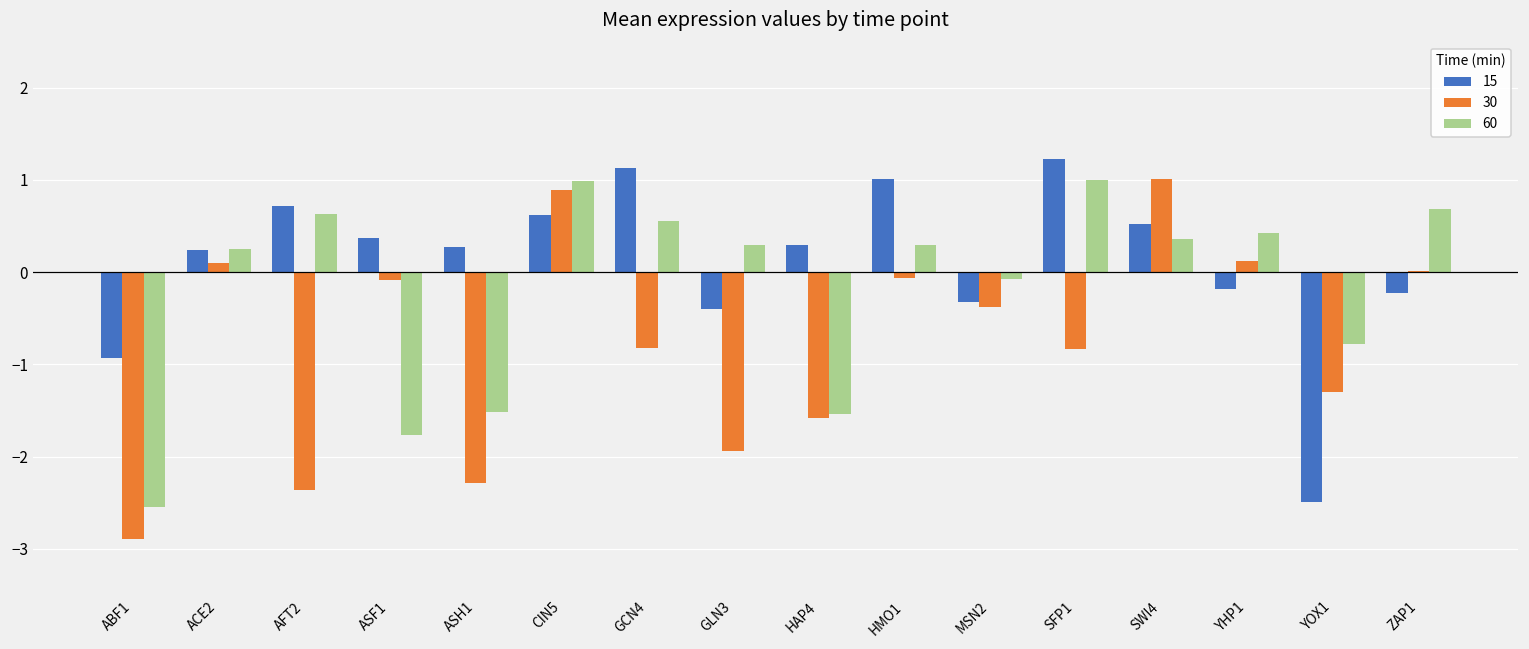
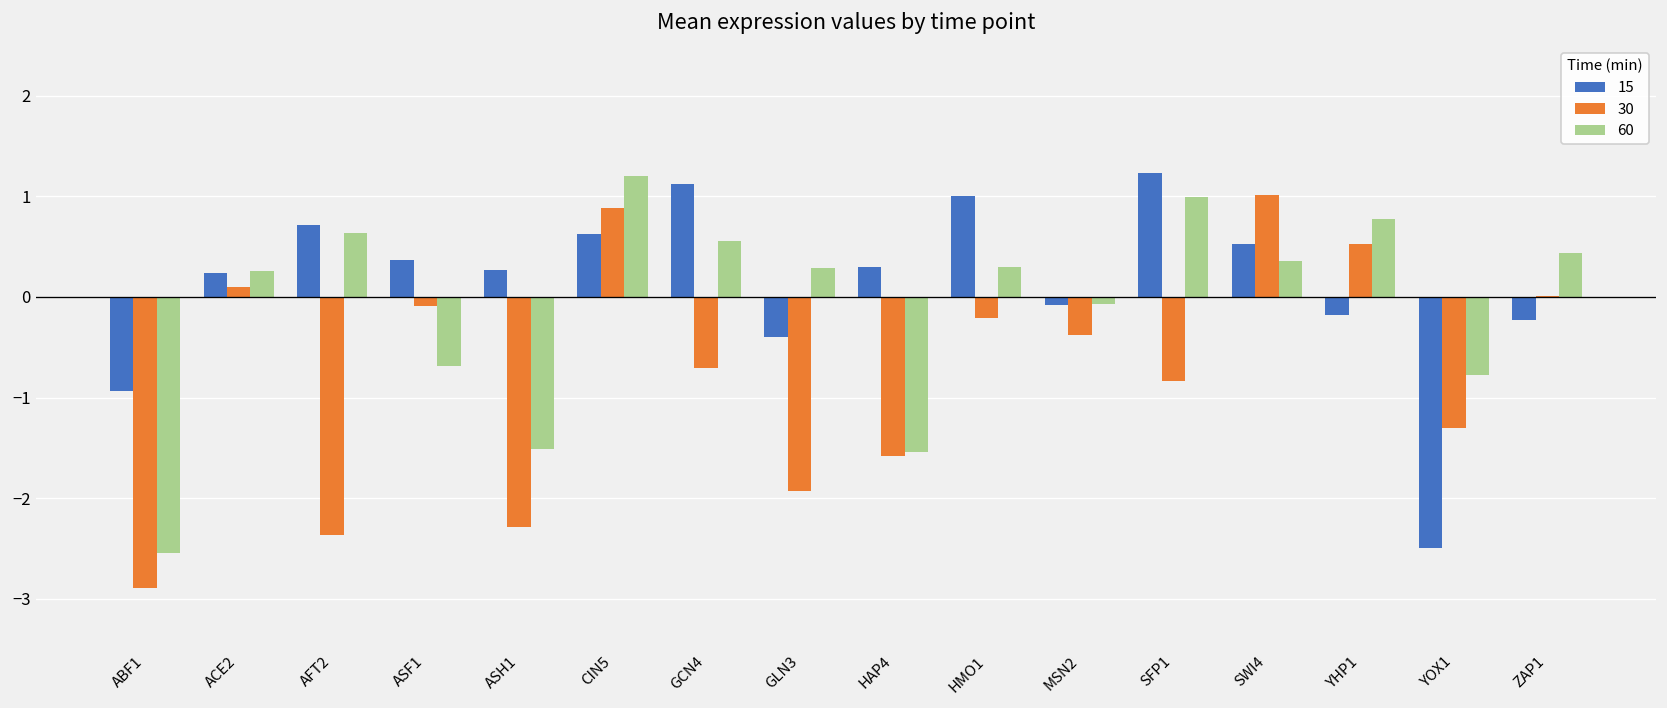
60, ASF1: -1.8 -> -0.7
60, CIN5: 1.0 -> 1.2
30, GCN4: -0.8 -> -0.7
30, HMO1: -0.1 -> -0.2
15, MSN2: -0.3 -> -0.1
30, YHP1: 0.1 -> 0.5
60, YHP1: 0.4 -> 0.8
60, ZAP1: 0.7 -> 0.4
